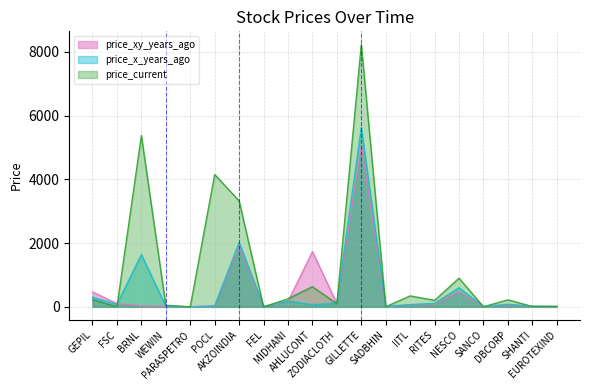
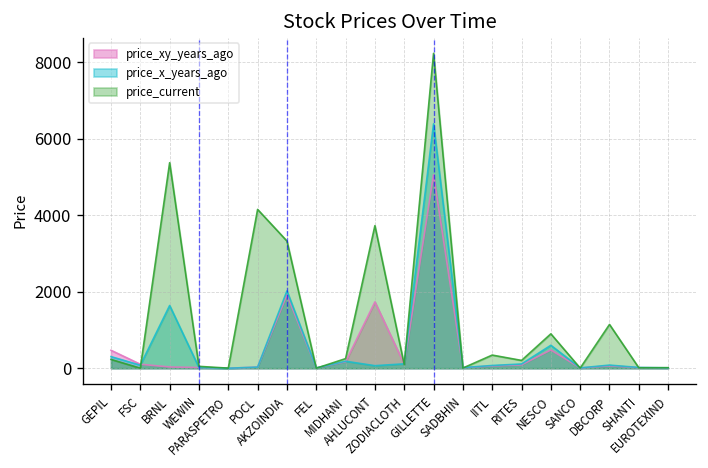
price_current, AHLUCONT: 600 -> 3700
price_x_years_ago, GILLETTE: 5600 -> 6400
price_current, DBCORP: 200 -> 1100
